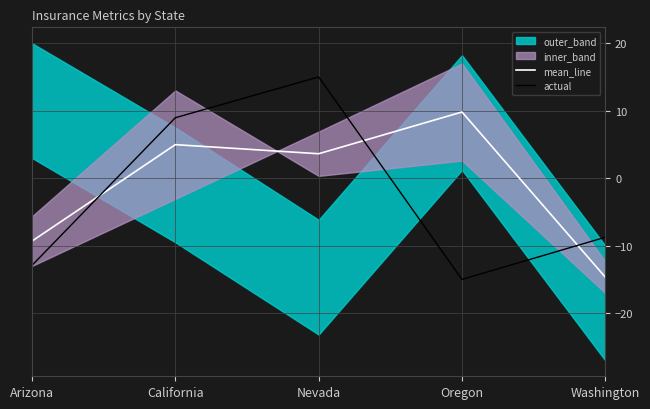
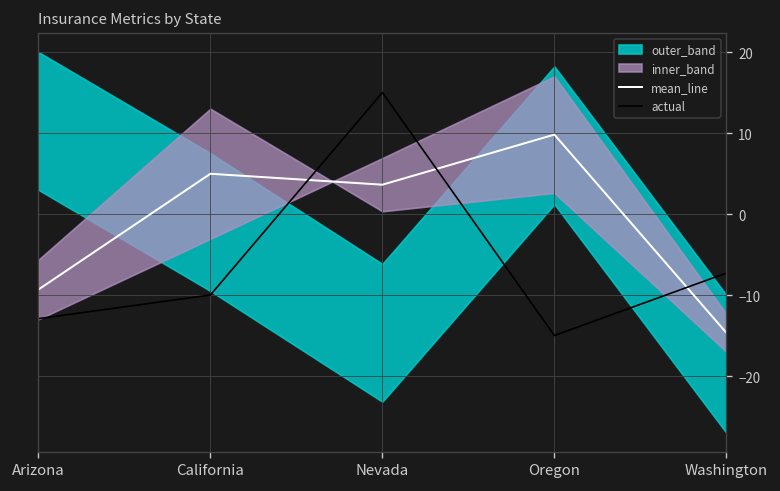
actual, California: 9 -> -10
actual, Washington: -9 -> -7
